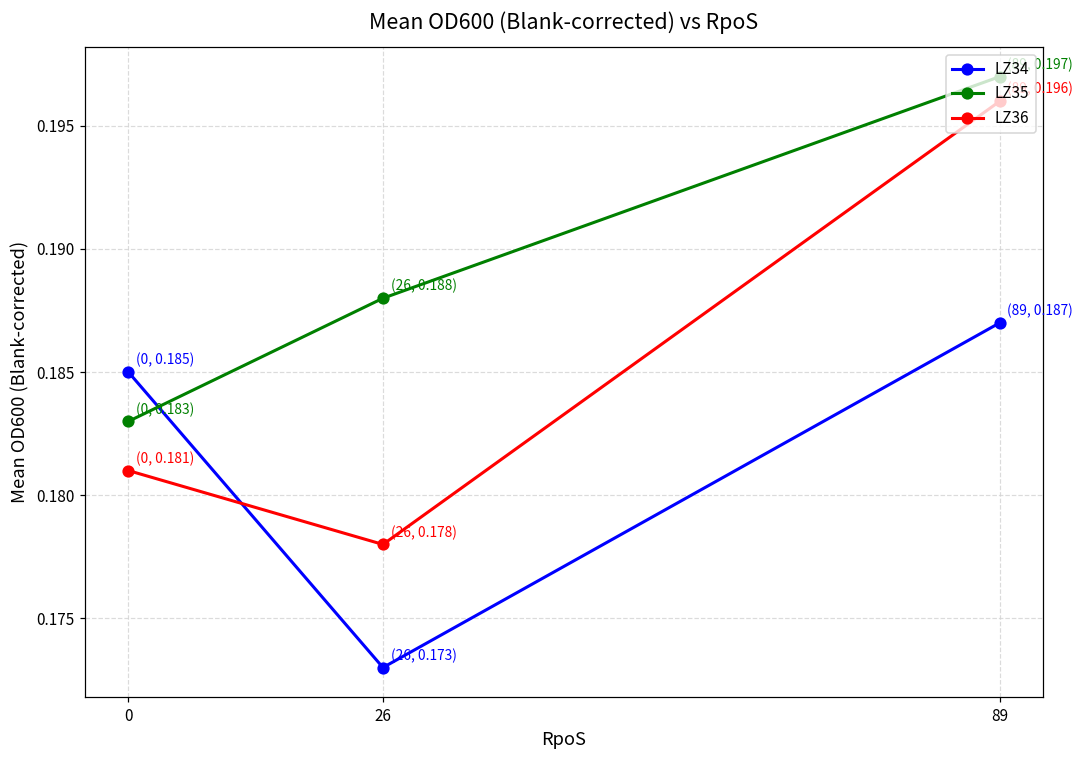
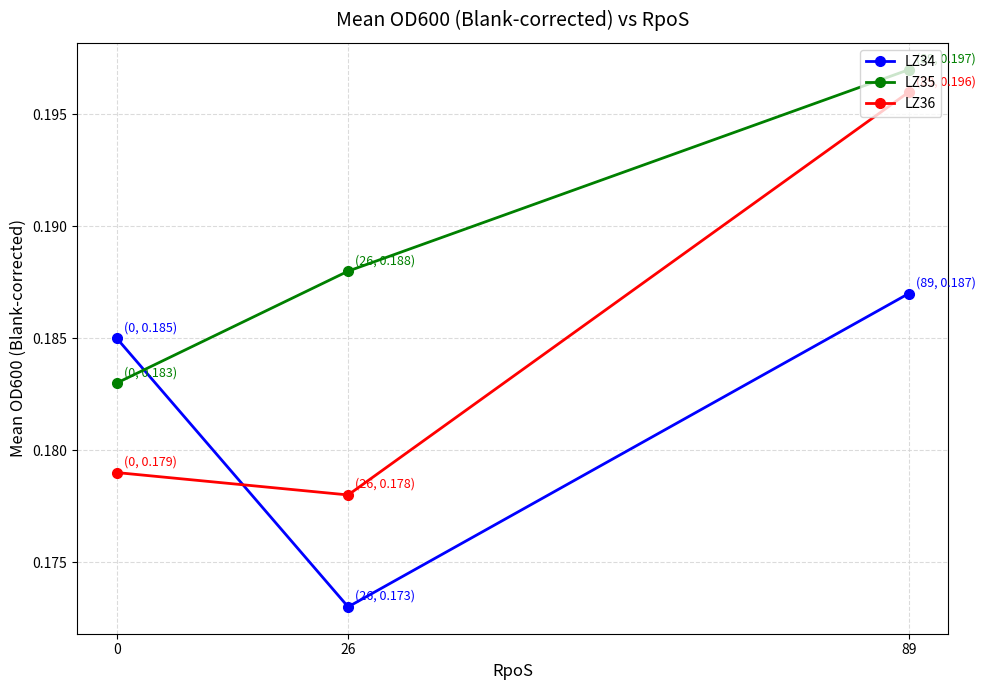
LZ36, 0: 0.181 -> 0.179
